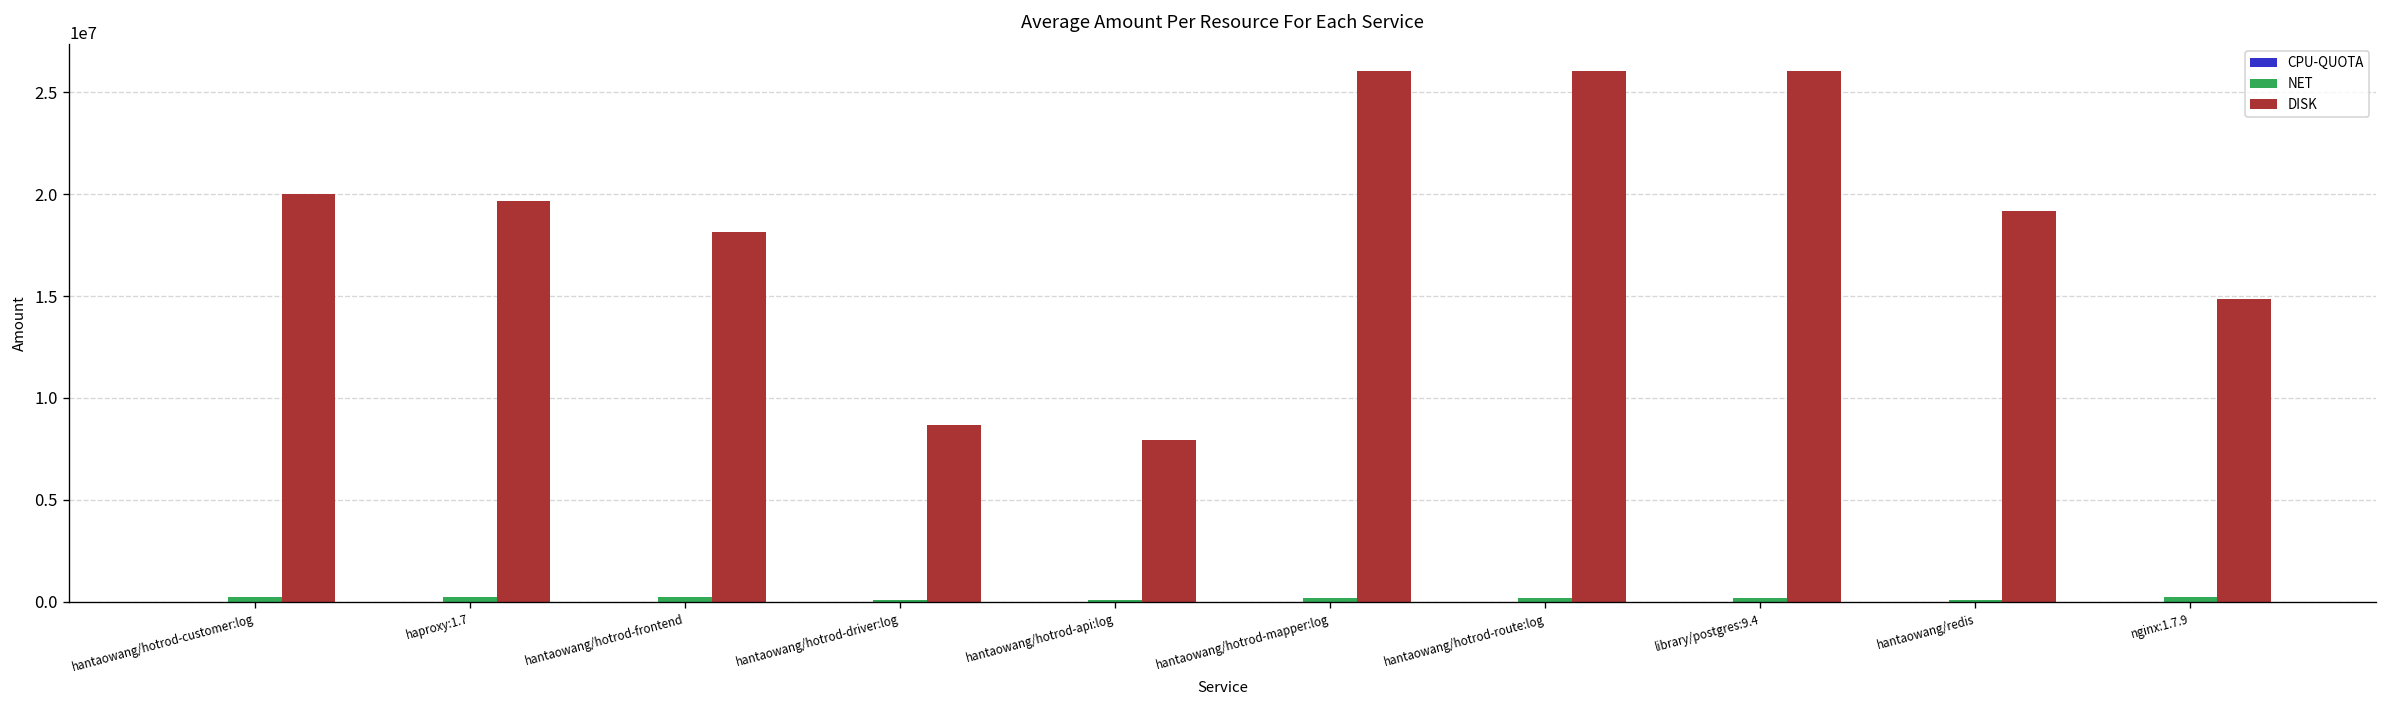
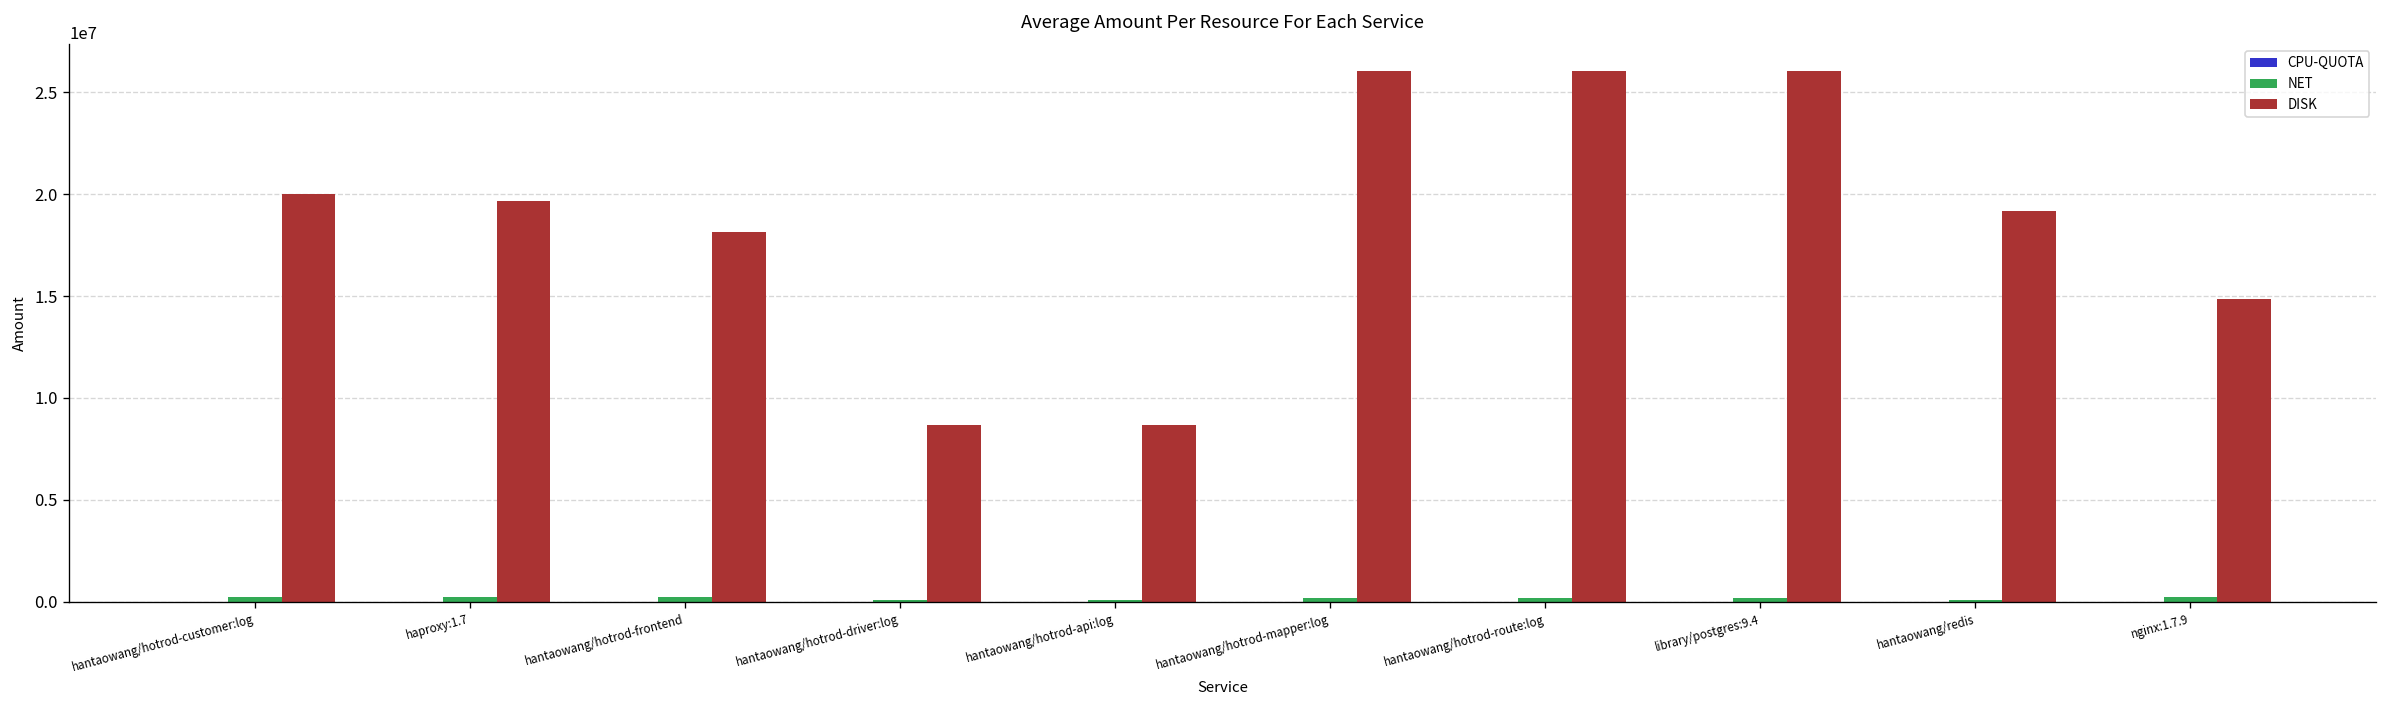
DISK, hantaowang/hotrod-api:log: 7900000 -> 8700000
